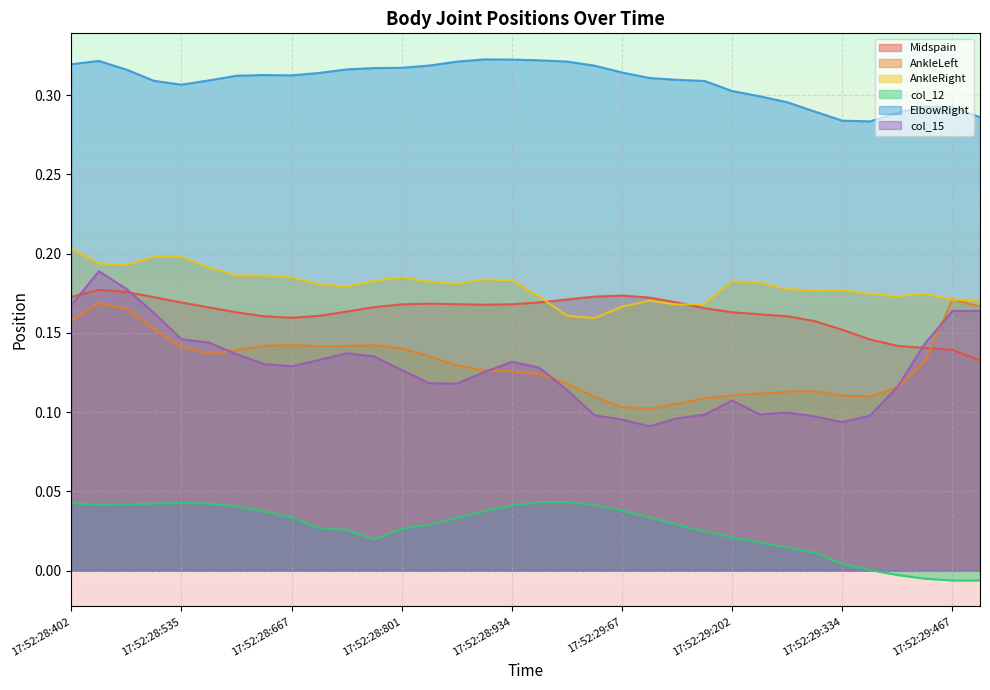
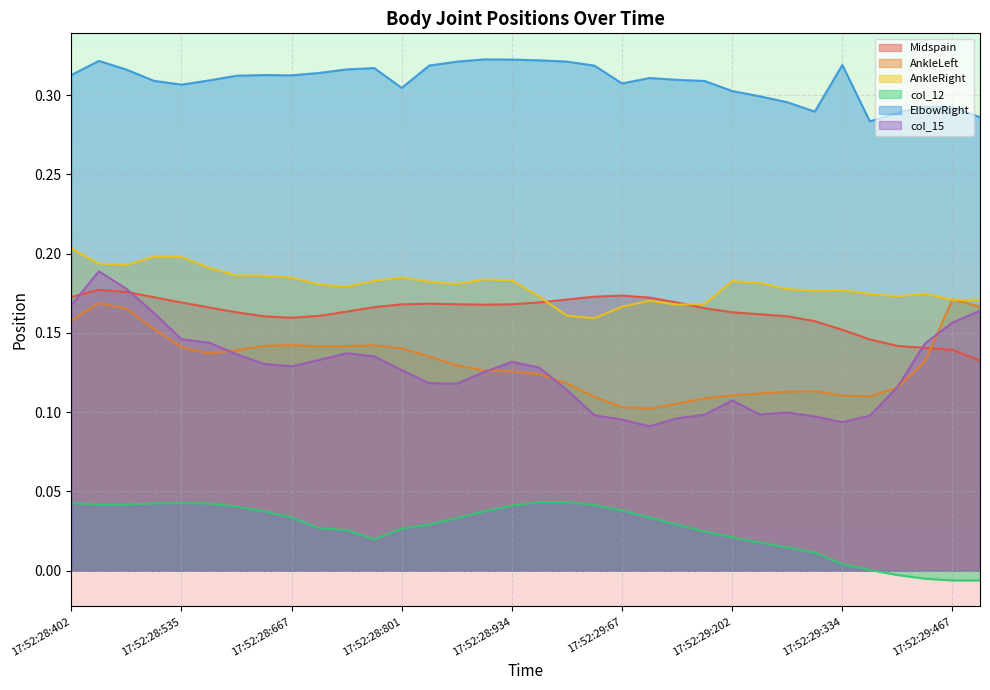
ElbowRight, 17:52:28:402: 0.319 -> 0.313
ElbowRight, 17:52:28:801: 0.317 -> 0.305
ElbowRight, 17:52:29:67: 0.314 -> 0.307
ElbowRight, 17:52:29:334: 0.284 -> 0.319
col_15, 17:52:29:467: 0.164 -> 0.157
